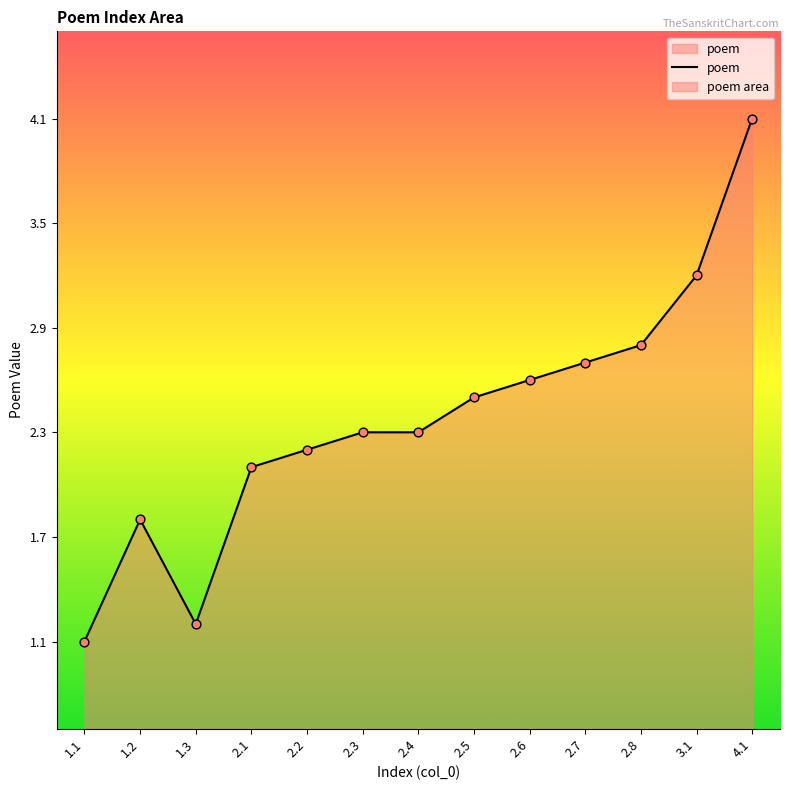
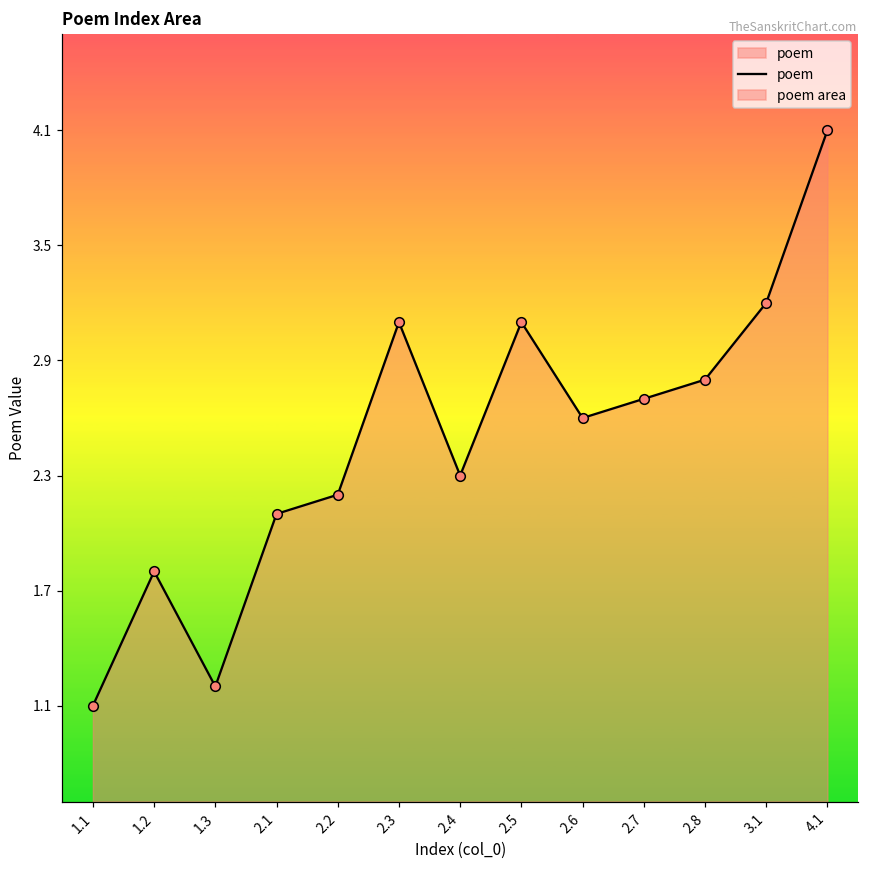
2.3: 2.3 -> 3.1
2.5: 2.5 -> 3.1
